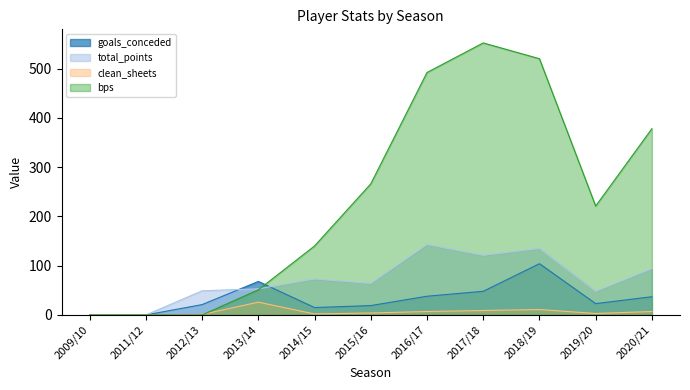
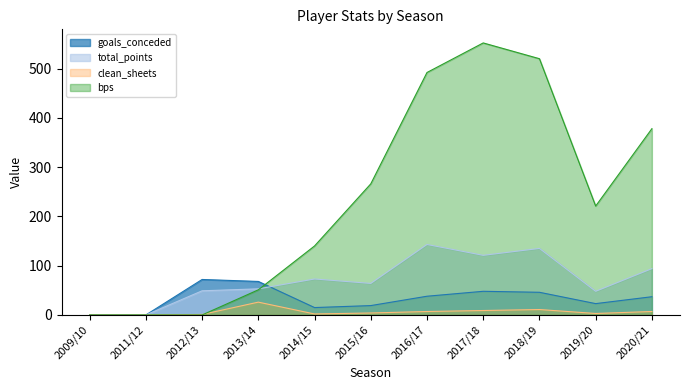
goals_conceded, 2012/13: 20 -> 70
goals_conceded, 2018/19: 100 -> 50
